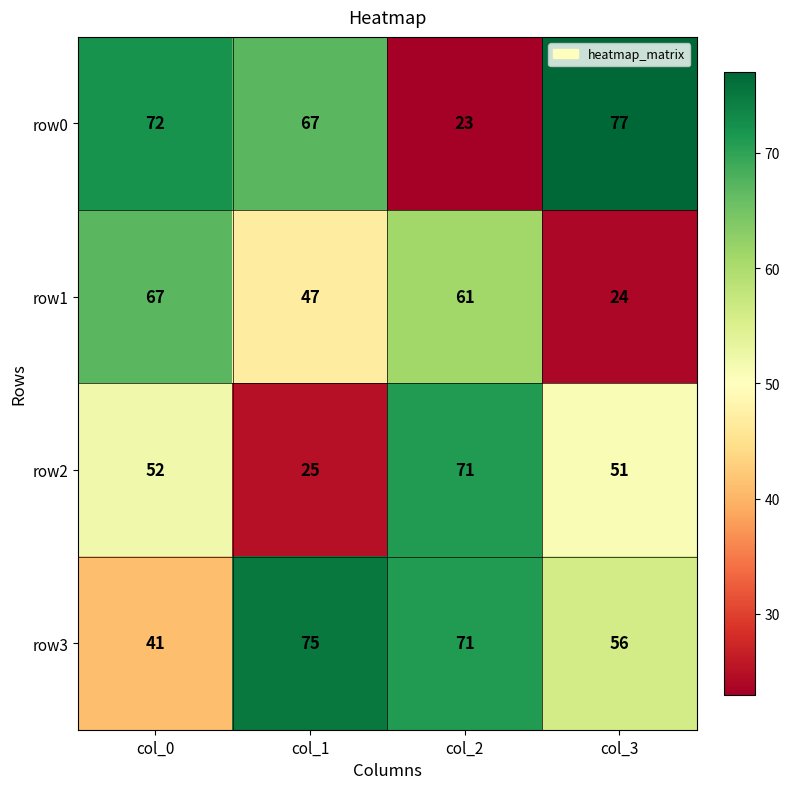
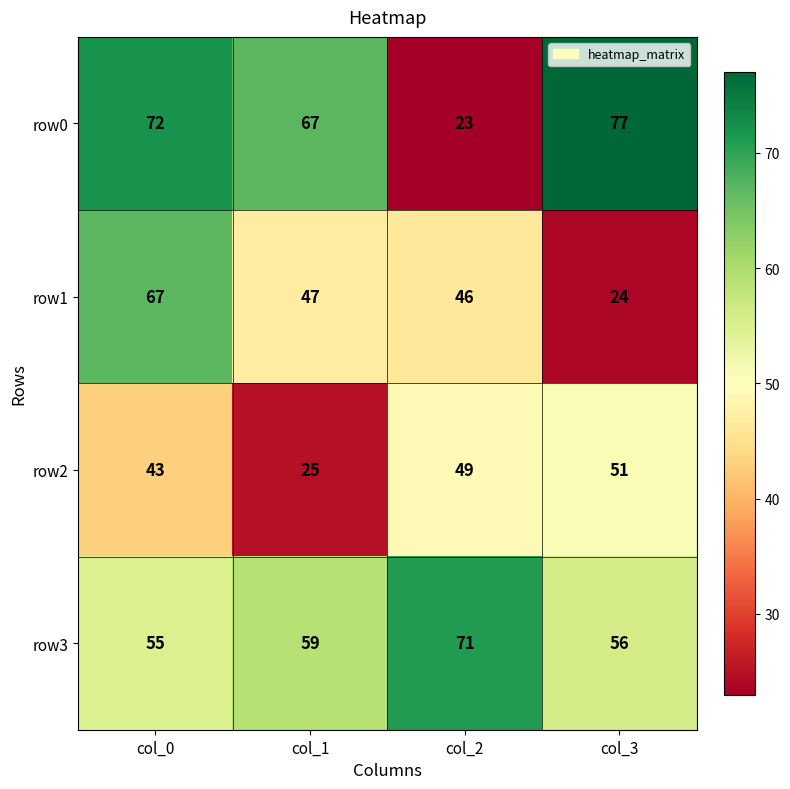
row1, col_2: 61 -> 46
row2, col_0: 52 -> 43
row2, col_2: 71 -> 49
row3, col_0: 41 -> 55
row3, col_1: 75 -> 59
